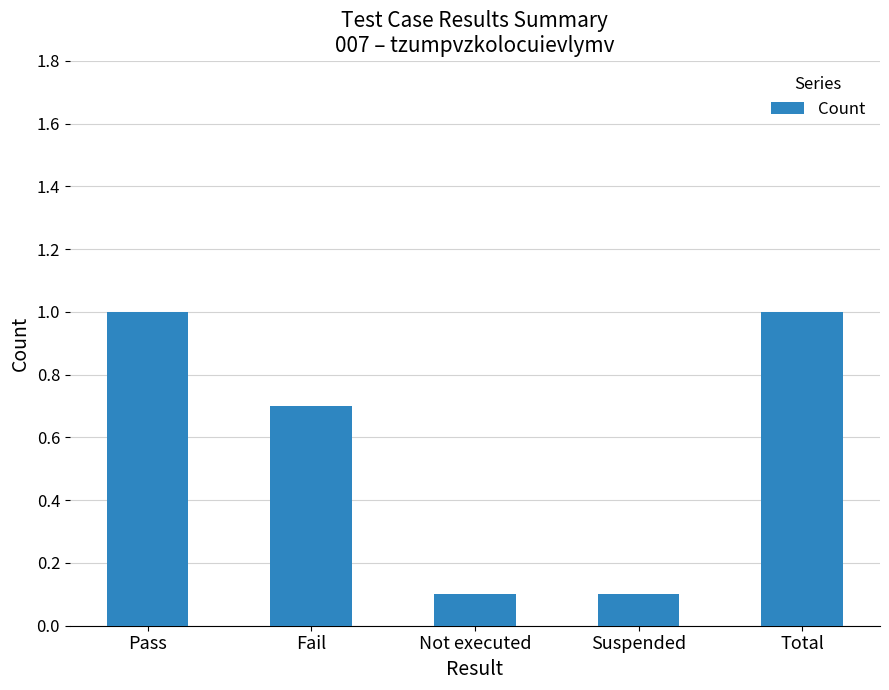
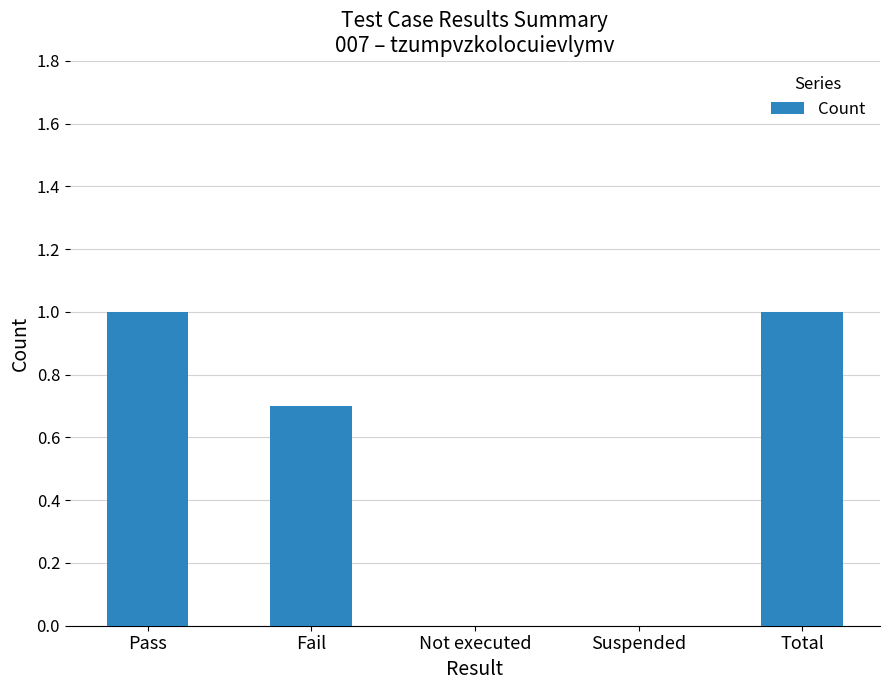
Not executed: 0.1 -> 0.0
Suspended: 0.1 -> 0.0
